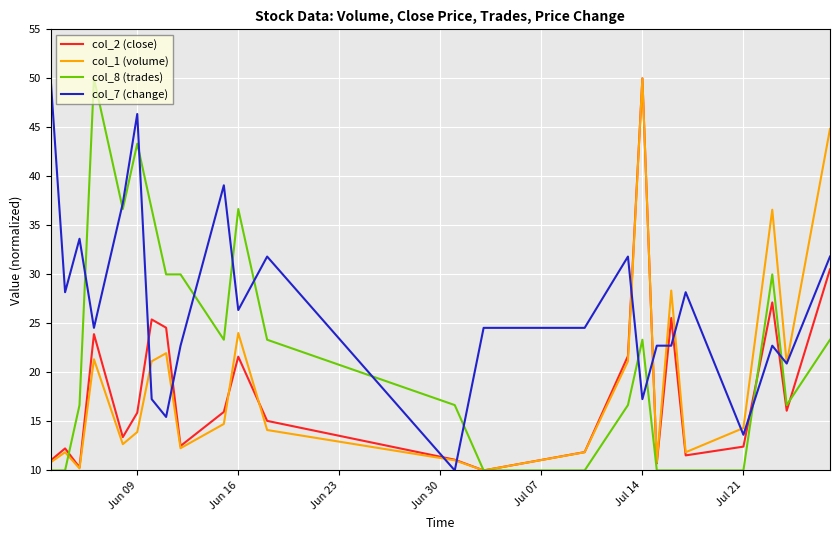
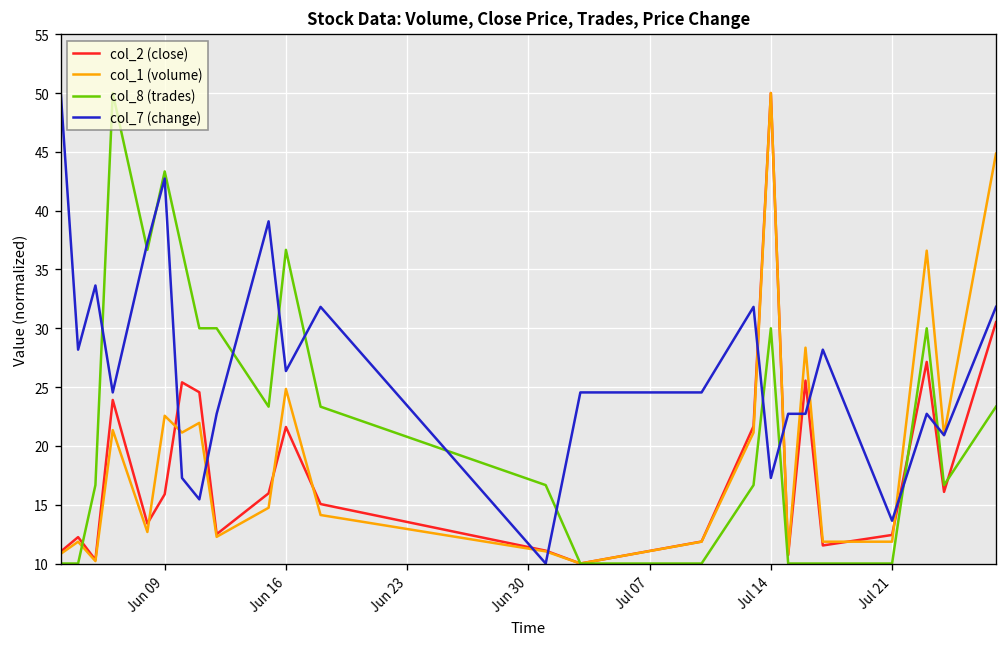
col_1 (volume), Jun 09: 14 -> 23
col_7 (change), Jun 09: 46 -> 43
col_1 (volume), Jun 16: 24 -> 25
col_8 (trades), Jul 14: 23 -> 30
col_1 (volume), Jul 21: 14 -> 12
